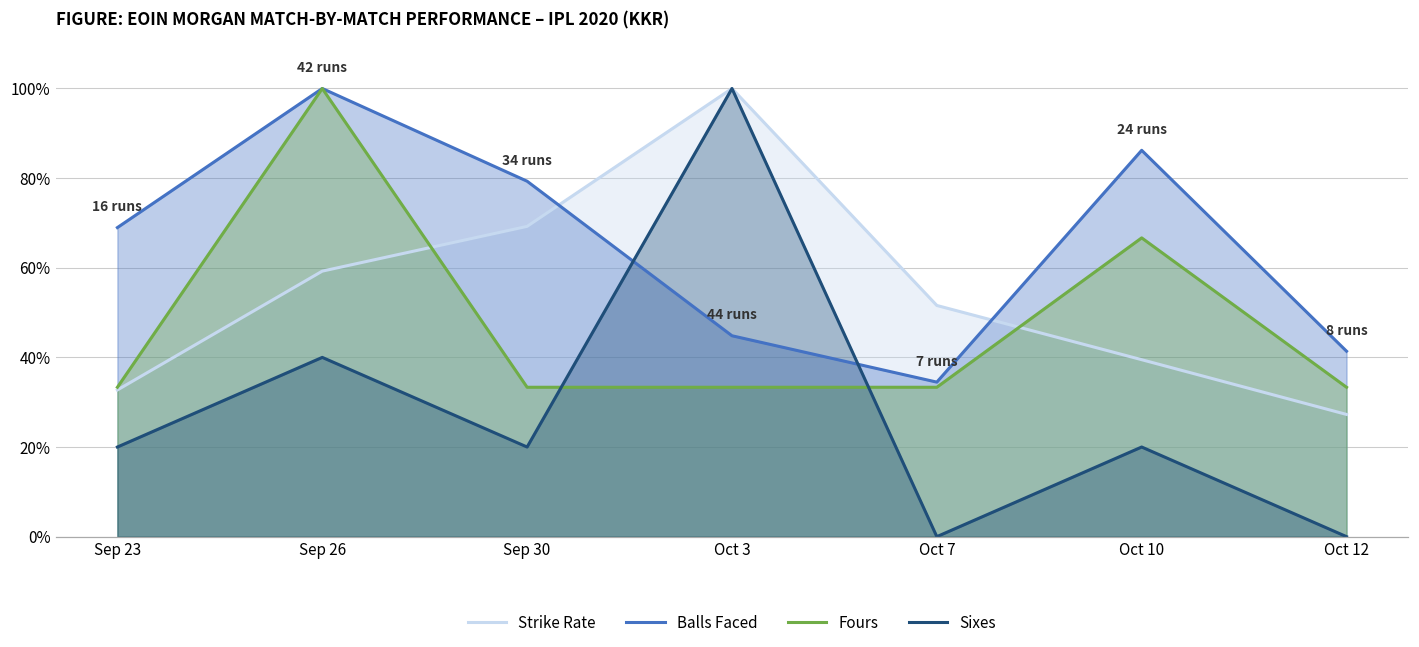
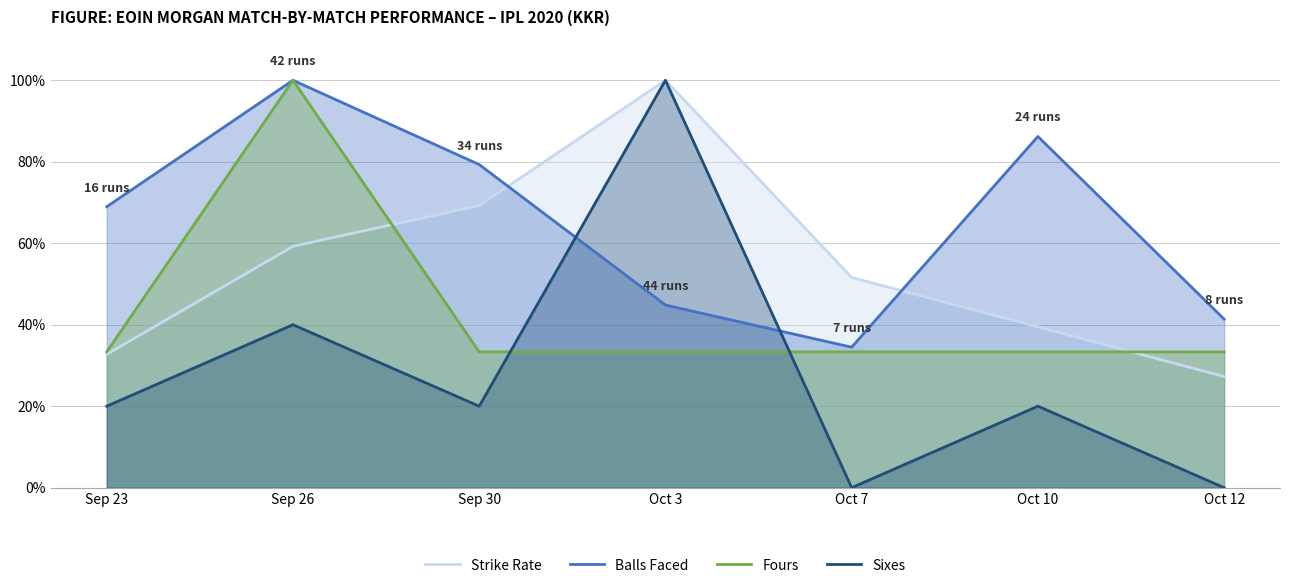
Fours, Oct 10: 67% -> 33%
